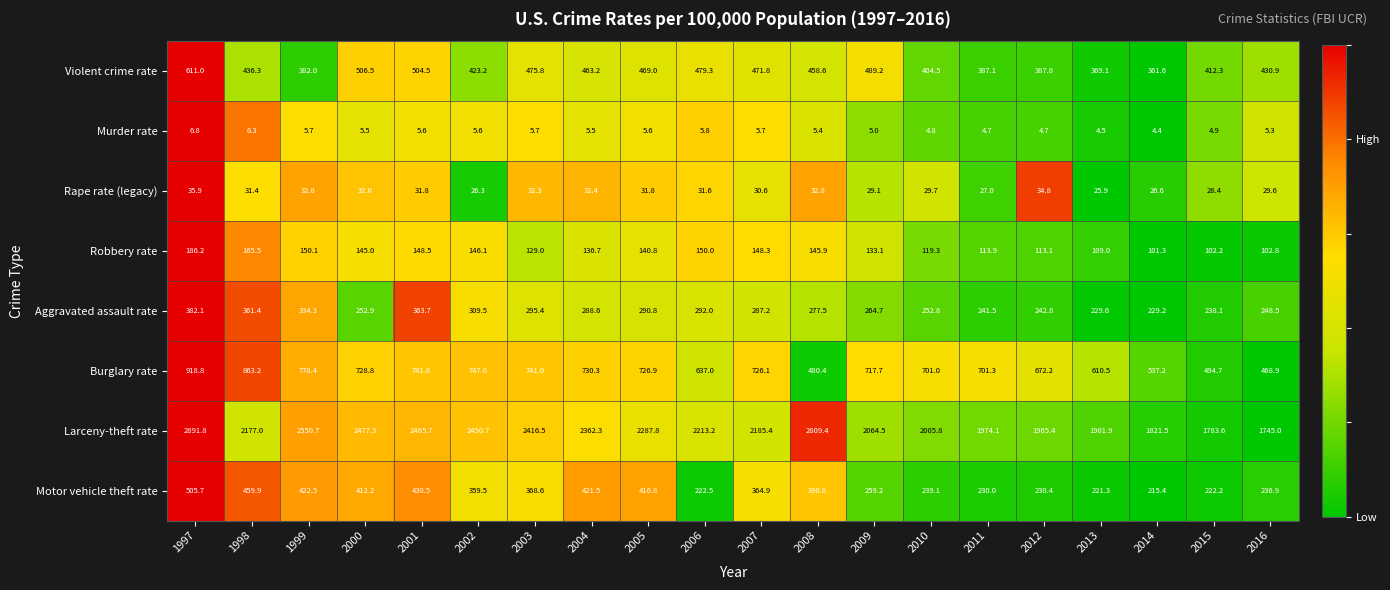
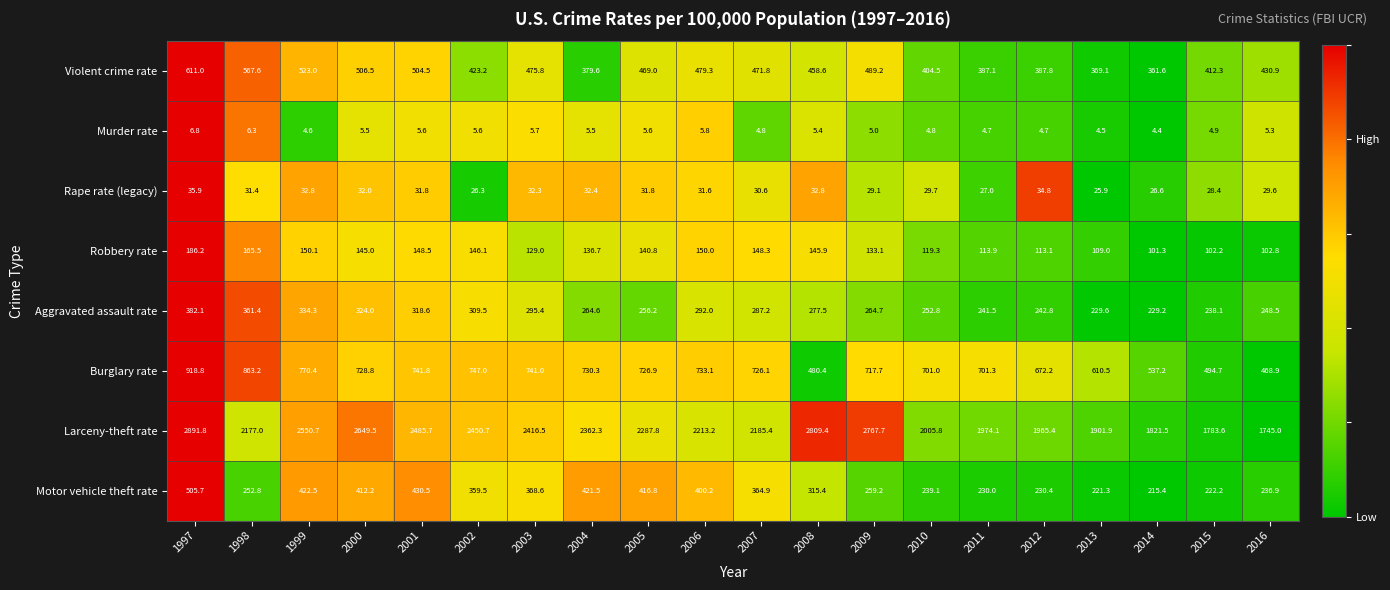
Violent crime rate, 1998: 436.3 -> 567.6
Violent crime rate, 1999: 382.0 -> 523.0
Violent crime rate, 2004: 463.2 -> 379.6
Murder rate, 1999: 5.7 -> 4.6
Murder rate, 2007: 5.7 -> 4.8
Aggravated assault rate, 2000: 252.9 -> 324.0
Aggravated assault rate, 2001: 363.7 -> 318.6
Aggravated assault rate, 2004: 288.6 -> 264.6
Aggravated assault rate, 2005: 290.8 -> 256.2
Burglary rate, 2006: 637.0 -> 733.1
Larceny-theft rate, 2000: 2477.3 -> 2649.5
Larceny-theft rate, 2009: 2064.5 -> 2767.7
Motor vehicle theft rate, 1998: 459.9 -> 252.8
Motor vehicle theft rate, 2006: 222.5 -> 400.2
Motor vehicle theft rate, 2008: 390.8 -> 315.4
